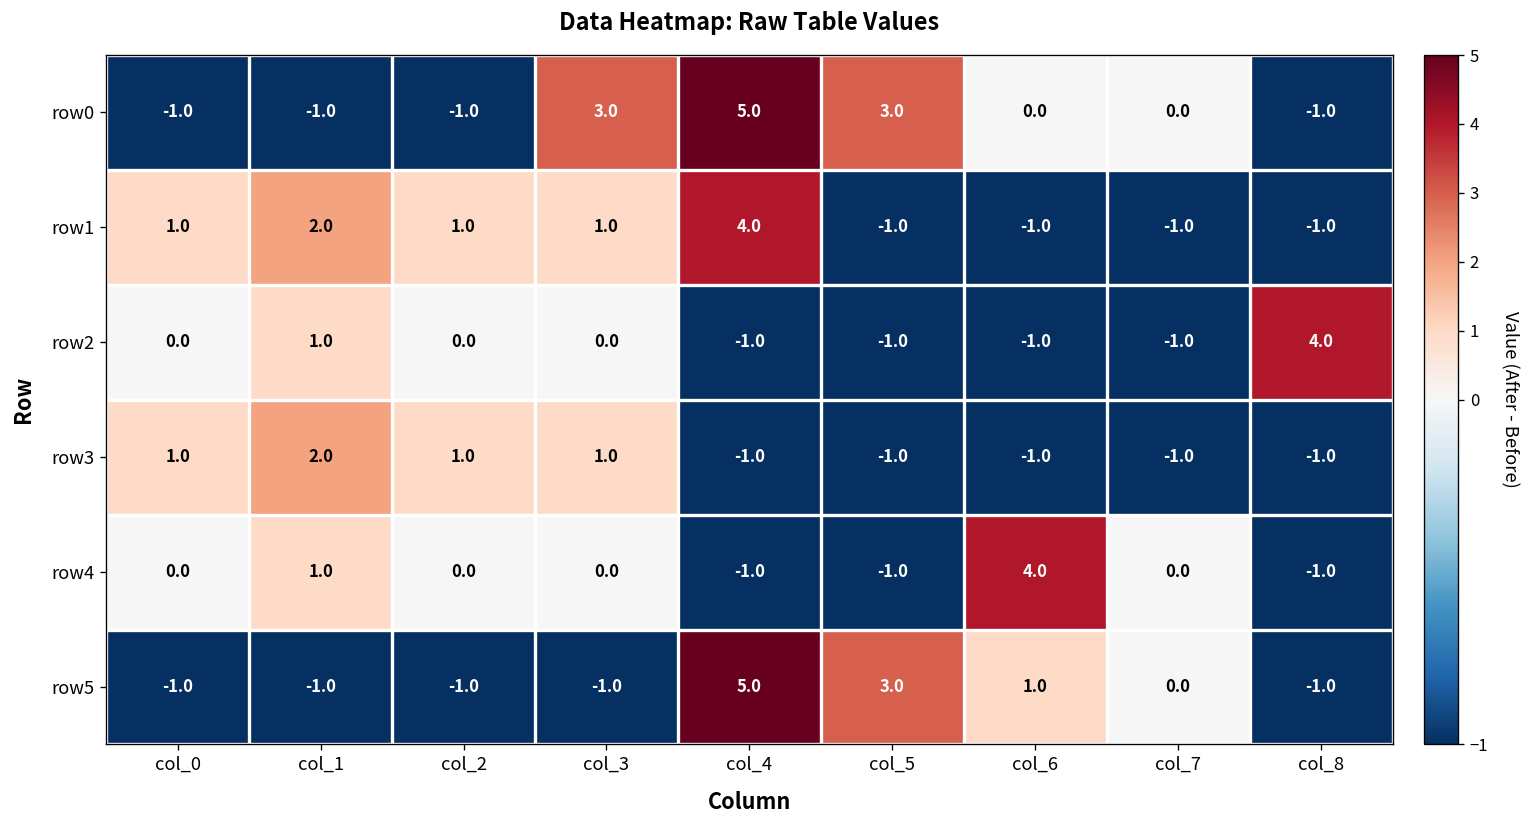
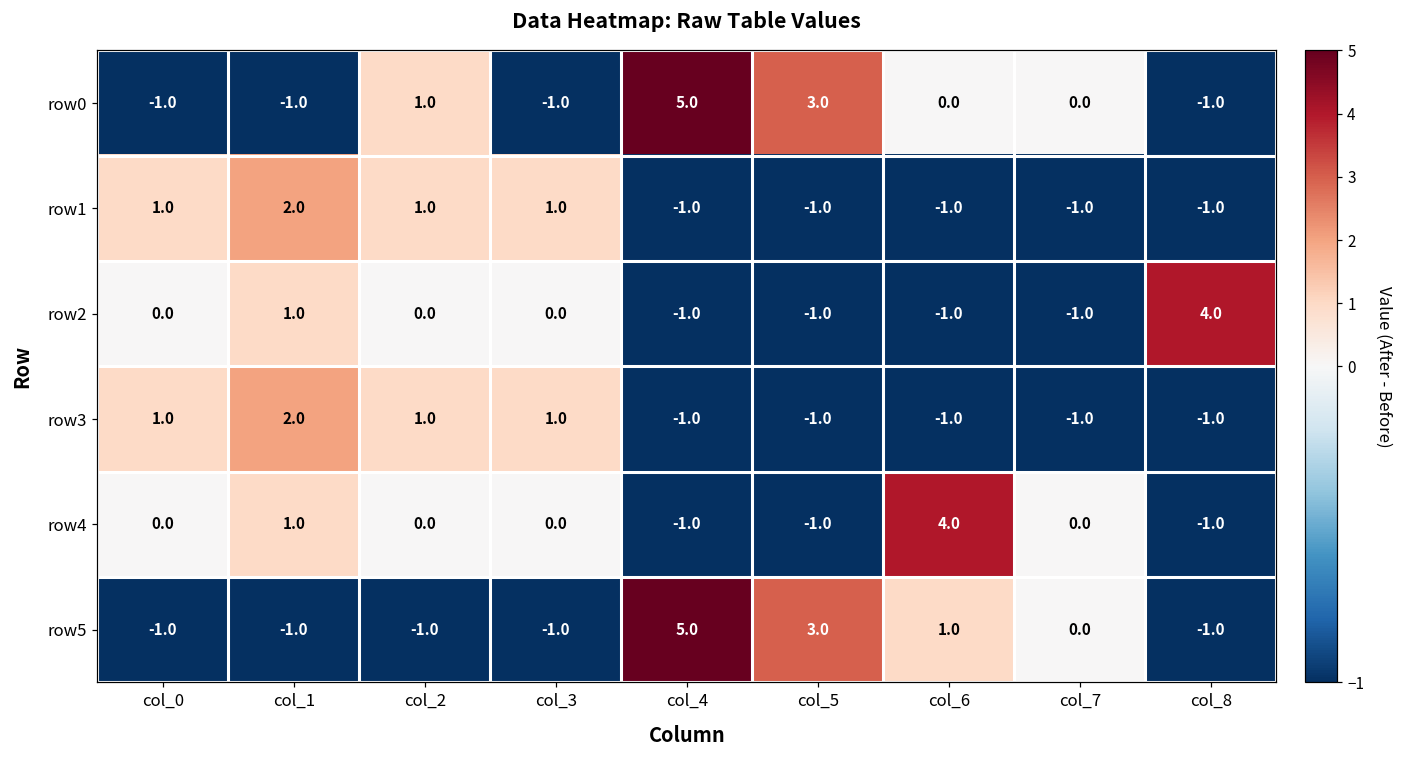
row0, col_2: -1.0 -> 1.0
row0, col_3: 3.0 -> -1.0
row1, col_4: 4.0 -> -1.0
